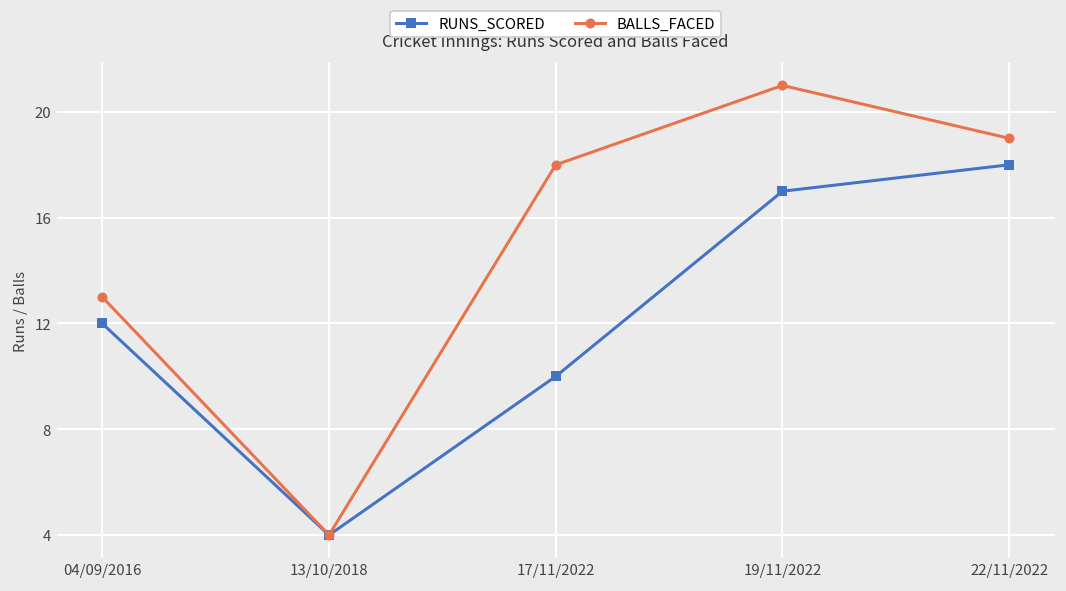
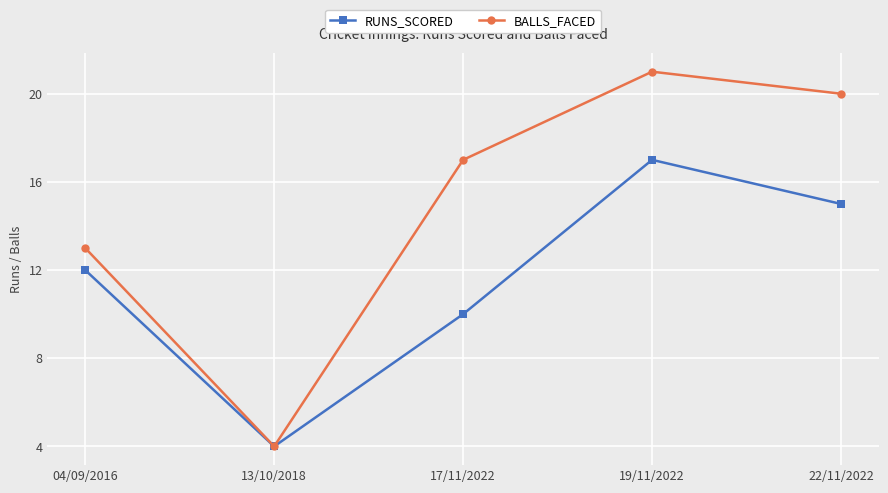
BALLS_FACED, 17/11/2022: 18 -> 17
RUNS_SCORED, 22/11/2022: 18 -> 15
BALLS_FACED, 22/11/2022: 19 -> 20
